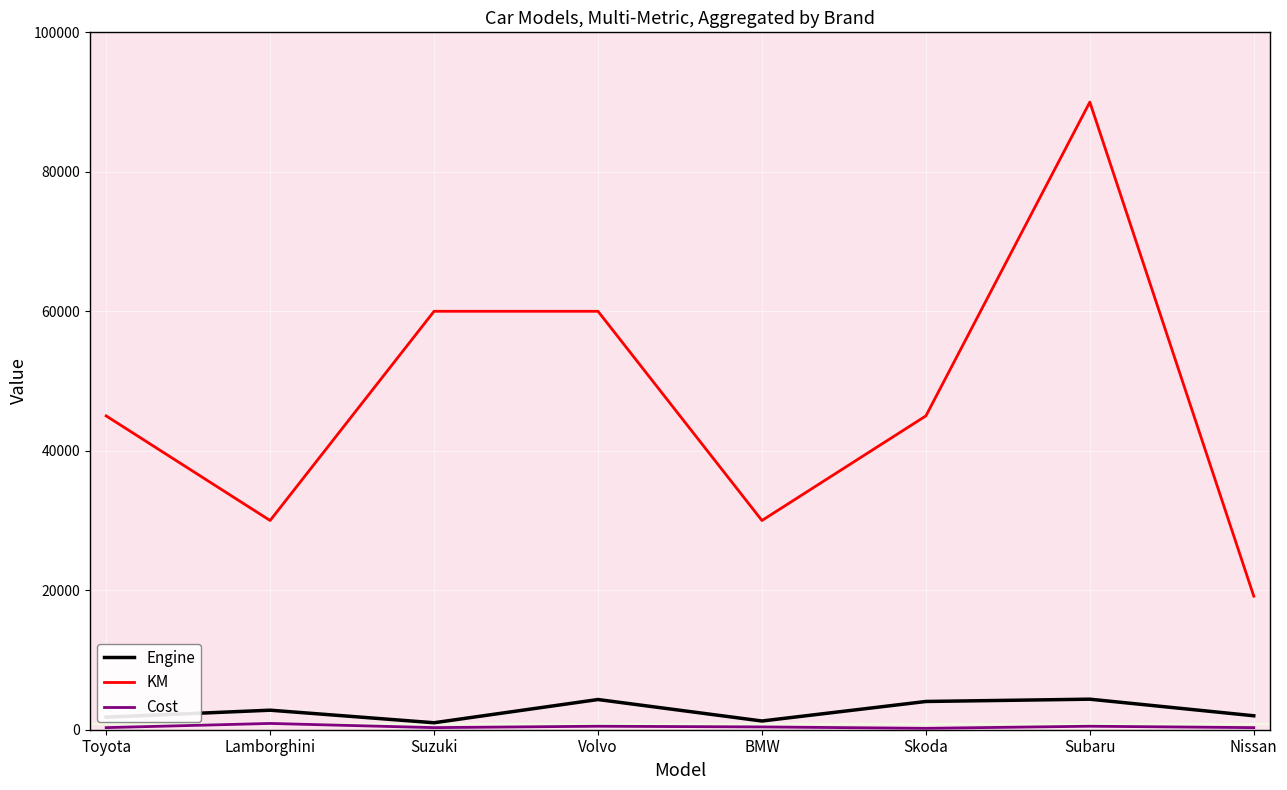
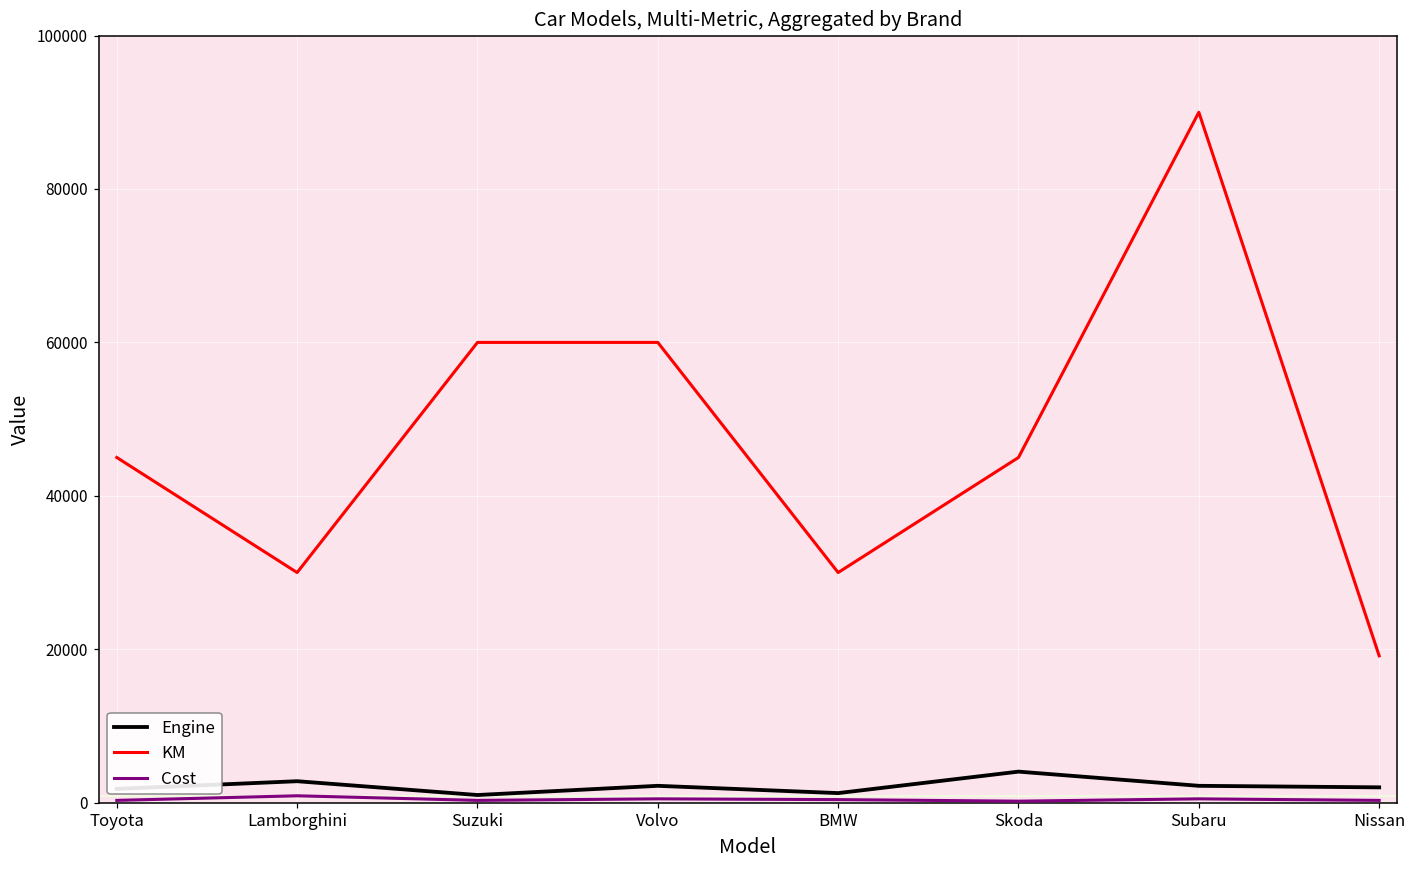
Engine, Volvo: 4000 -> 2000
Engine, Subaru: 4000 -> 2000
